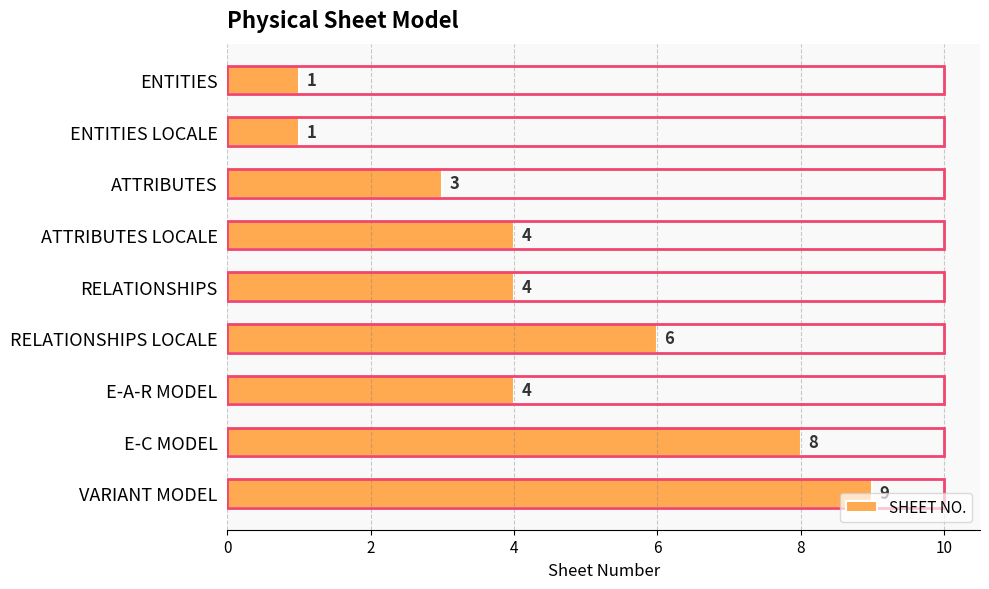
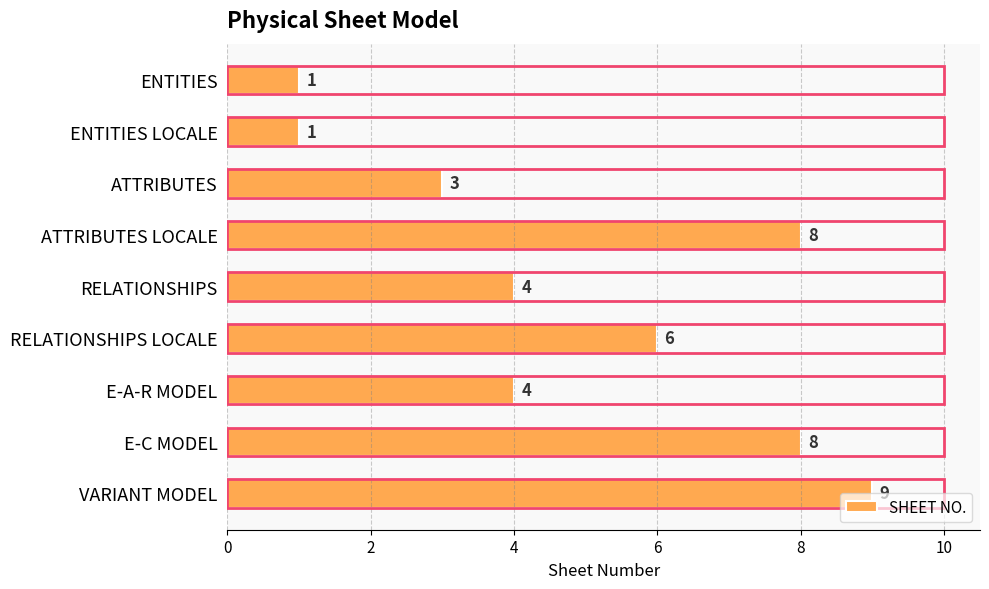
ATTRIBUTES LOCALE: 4 -> 8
